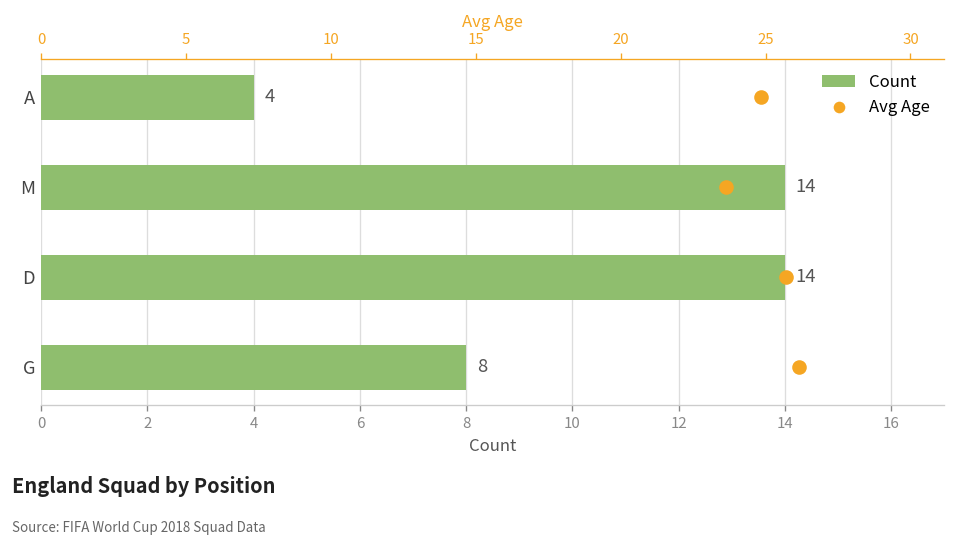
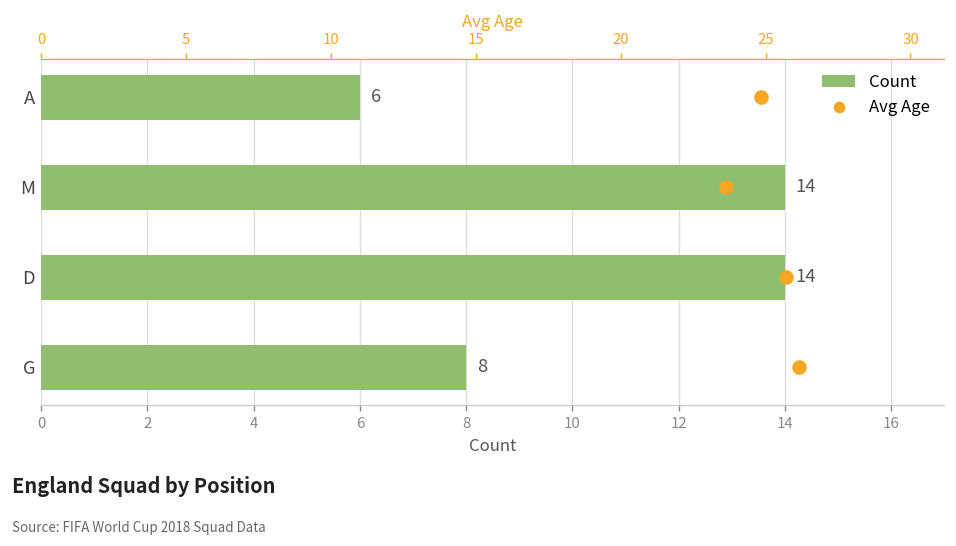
Count, A: 4 -> 6
